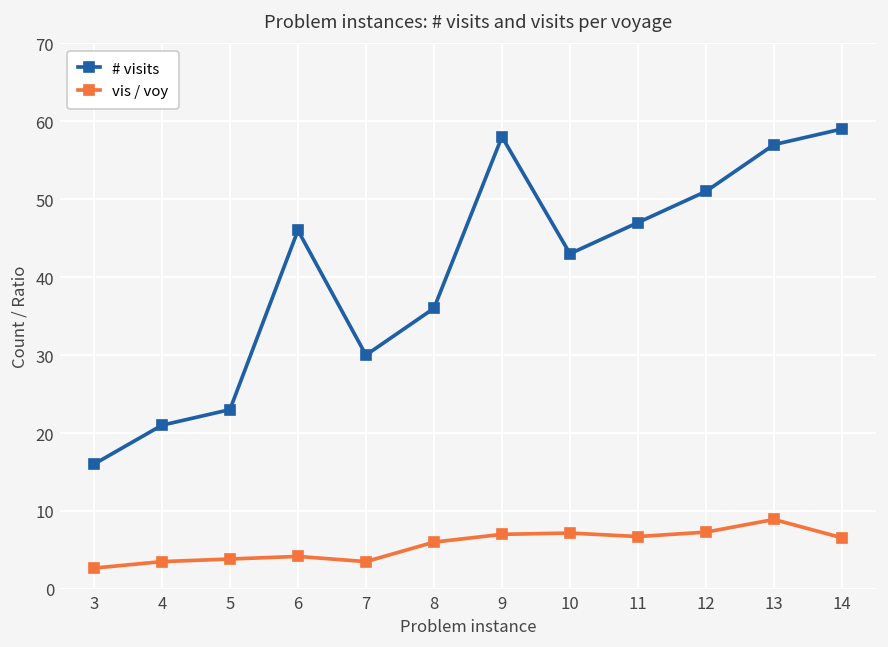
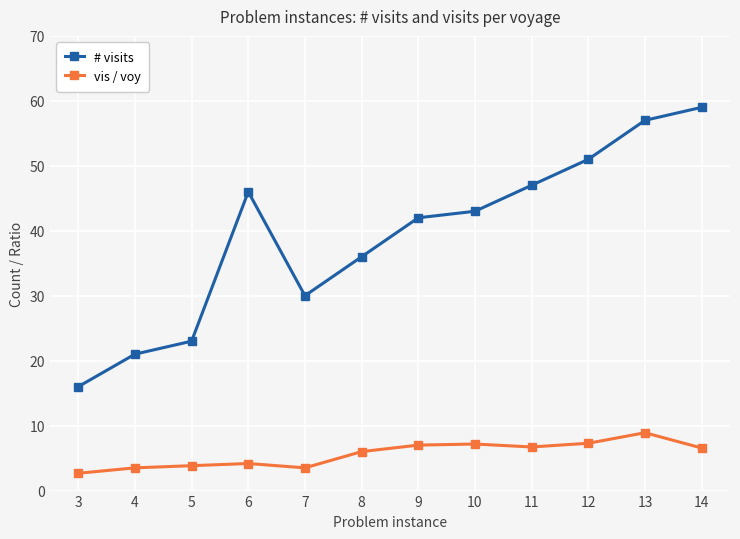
# visits, 9: 58 -> 42
